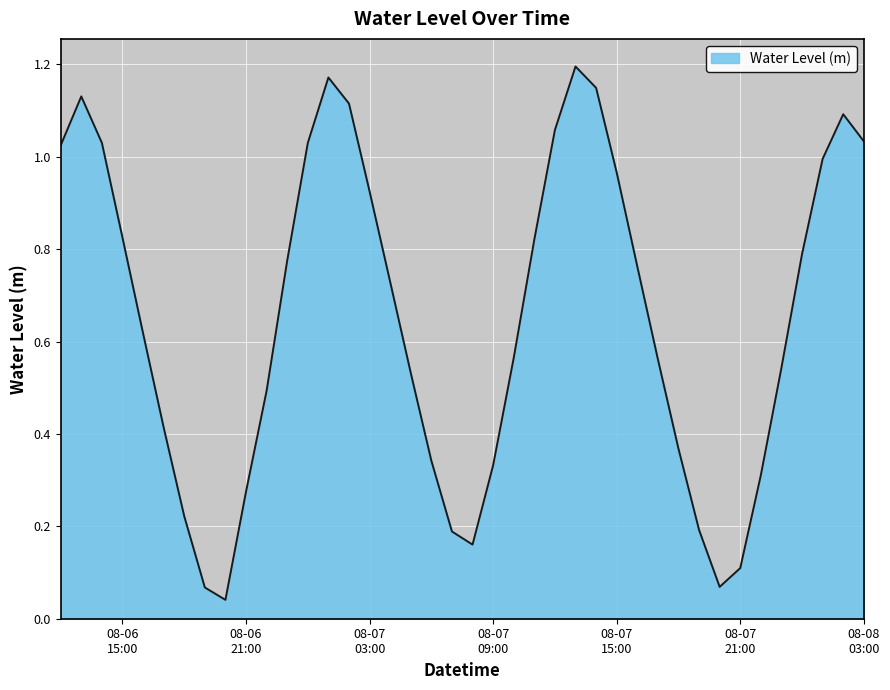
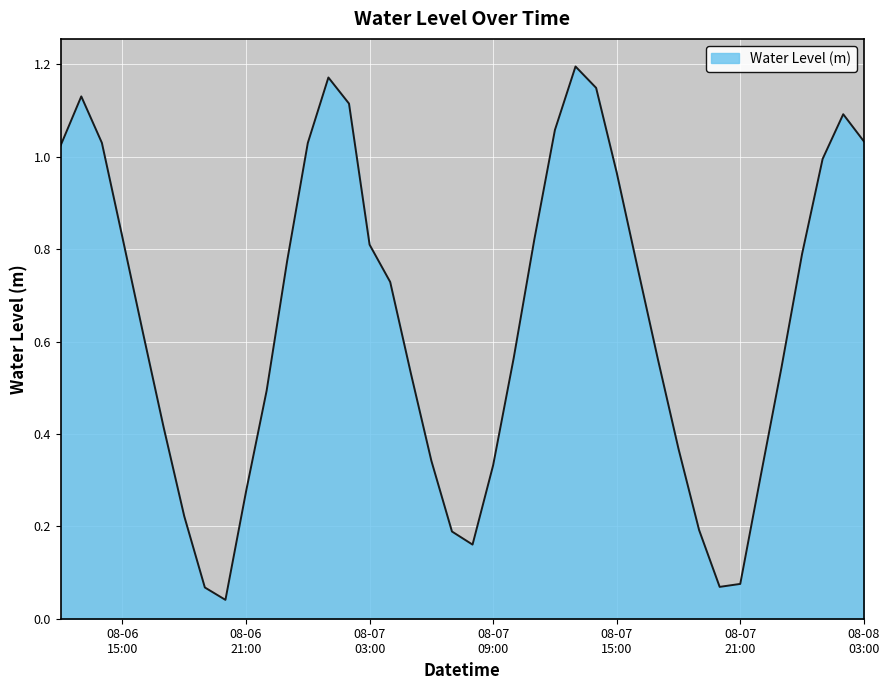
08-07 03:00: 0.92 -> 0.81
08-07 21:00: 0.11 -> 0.08
